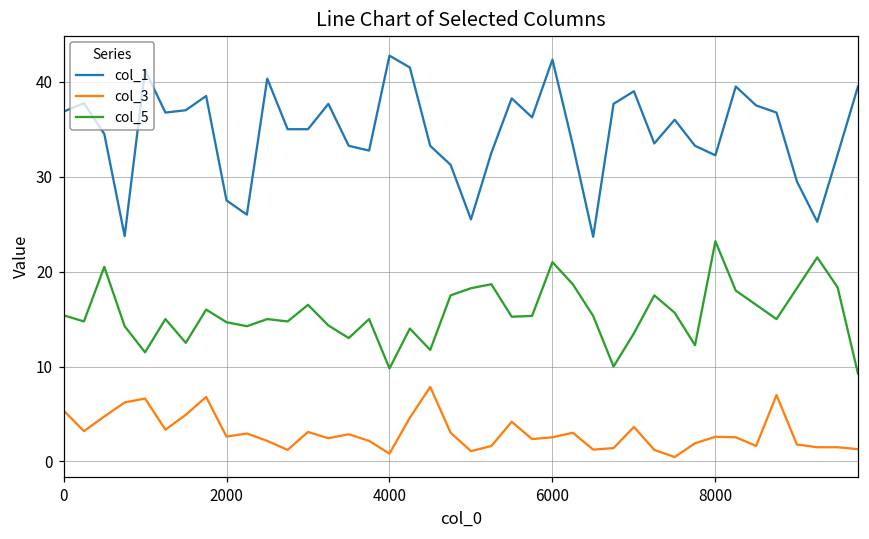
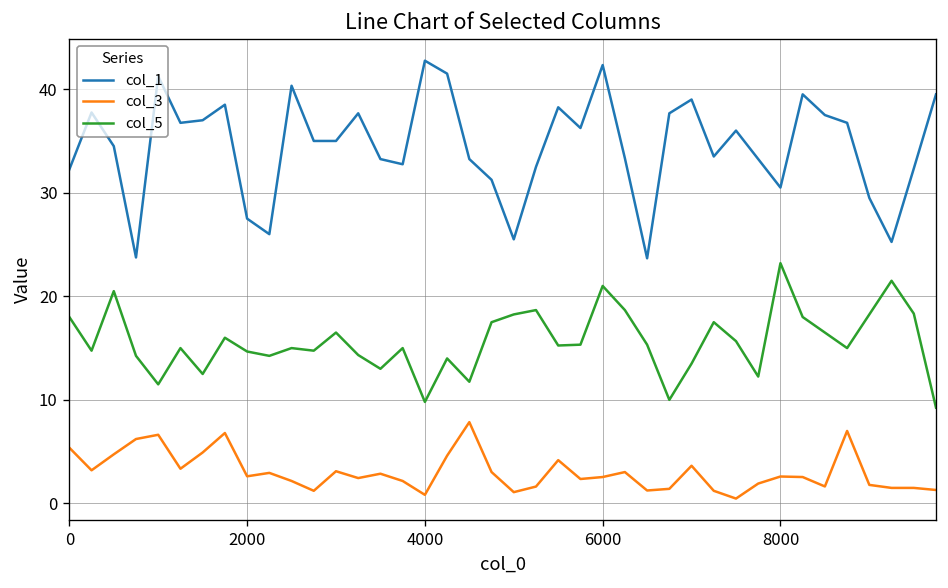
col_1, 0: 37 -> 32
col_5, 0: 15 -> 18
col_1, 8000: 32 -> 31
